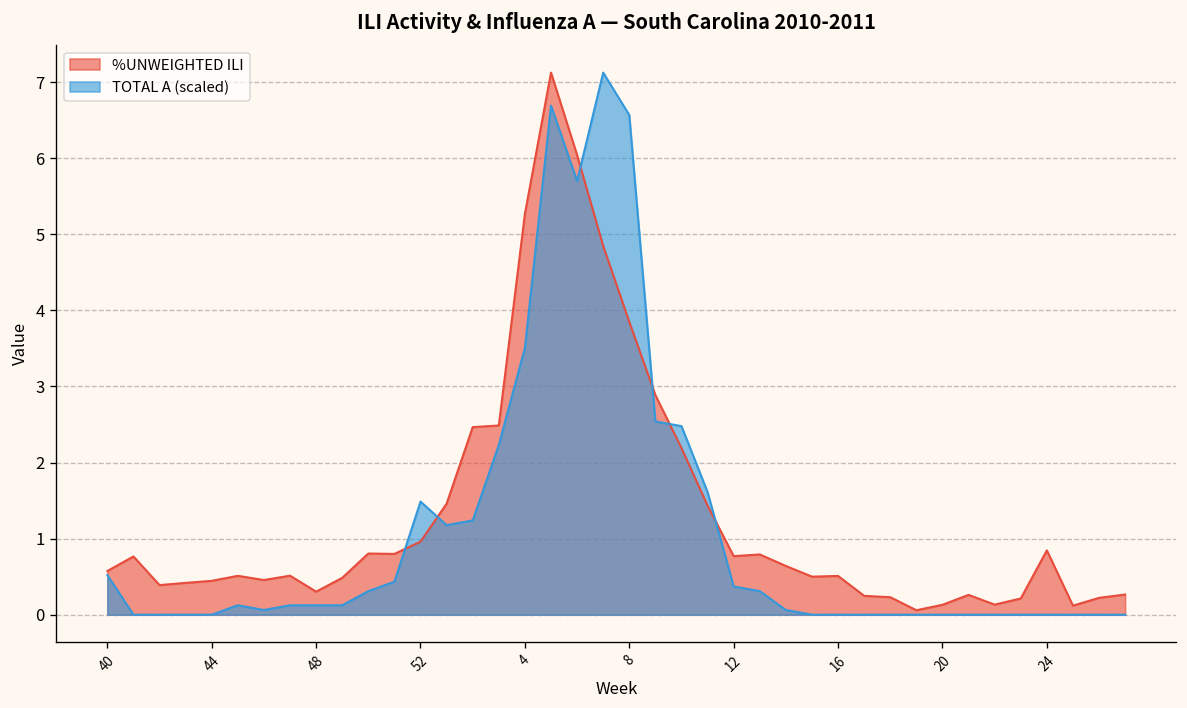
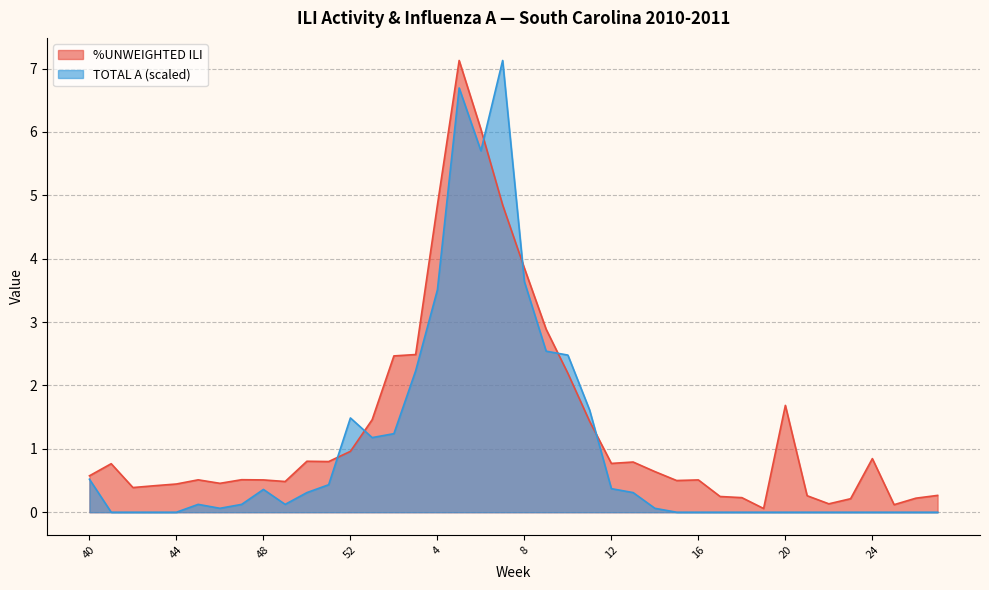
%UNWEIGHTED ILI, 48: 0.3 -> 0.5
TOTAL A (scaled), 48: 0.1 -> 0.4
%UNWEIGHTED ILI, 4: 5.3 -> 4.8
TOTAL A (scaled), 8: 6.6 -> 3.6
%UNWEIGHTED ILI, 20: 0.1 -> 1.7
